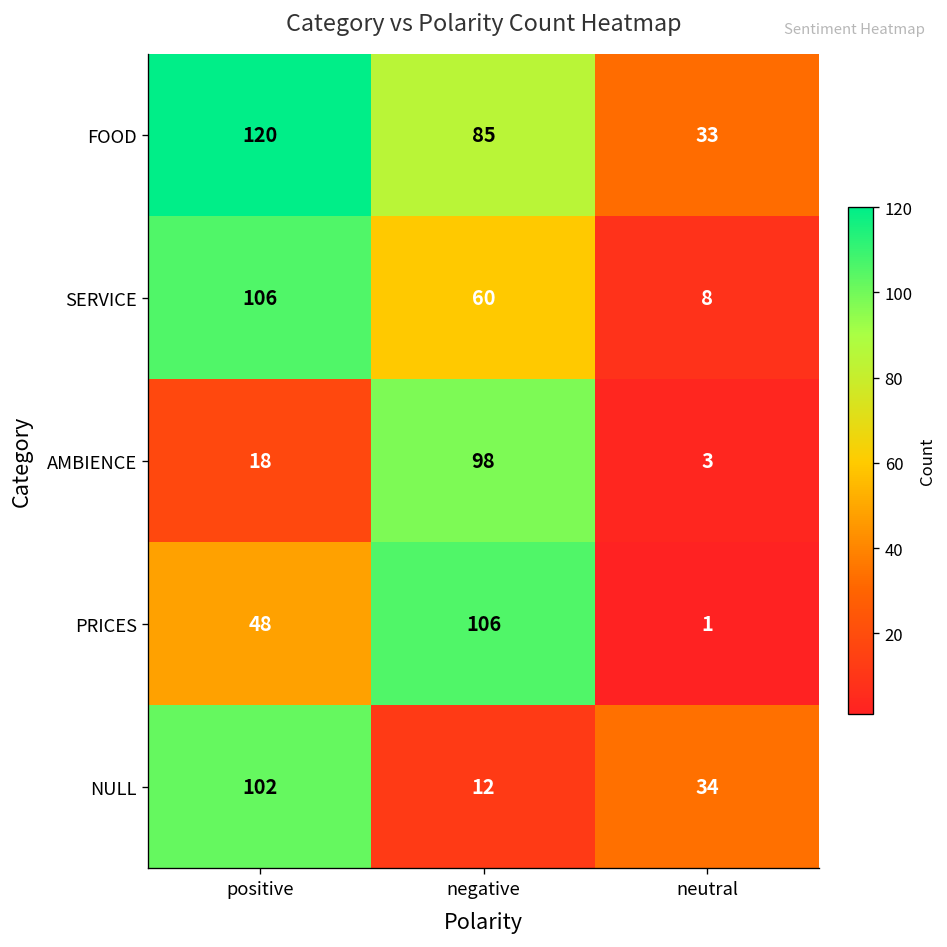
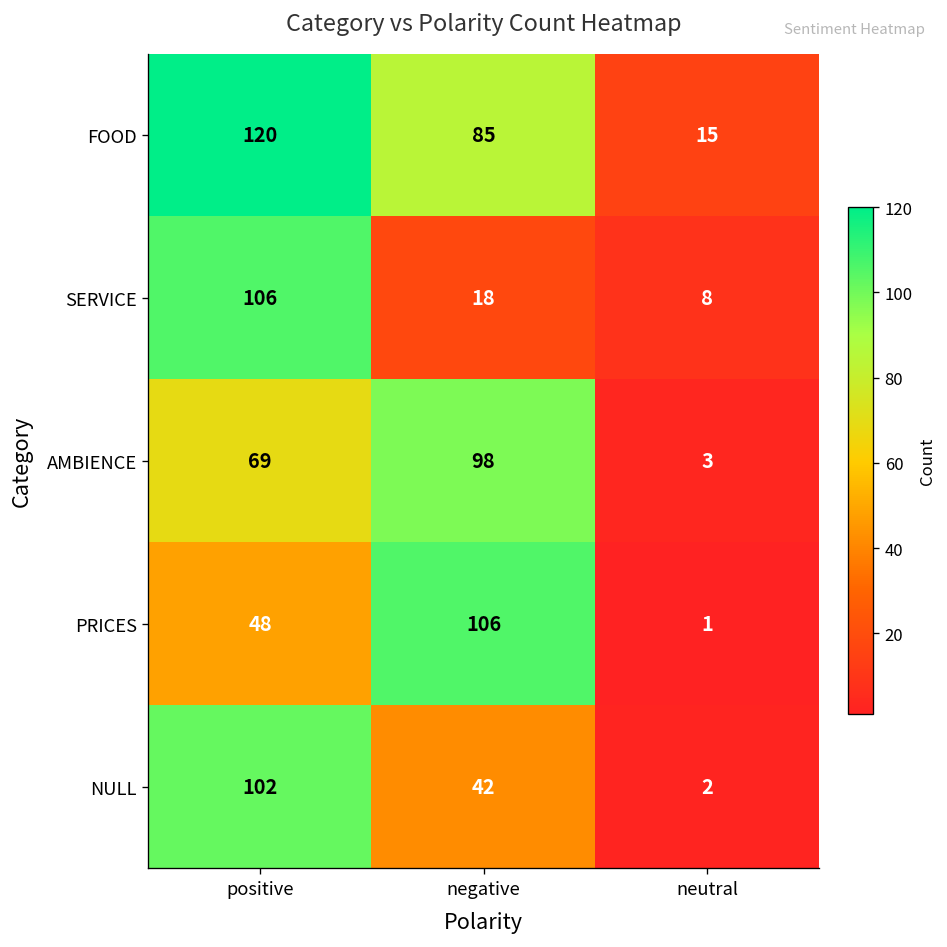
FOOD, neutral: 33 -> 15
SERVICE, negative: 60 -> 18
AMBIENCE, positive: 18 -> 69
NULL, negative: 12 -> 42
NULL, neutral: 34 -> 2
